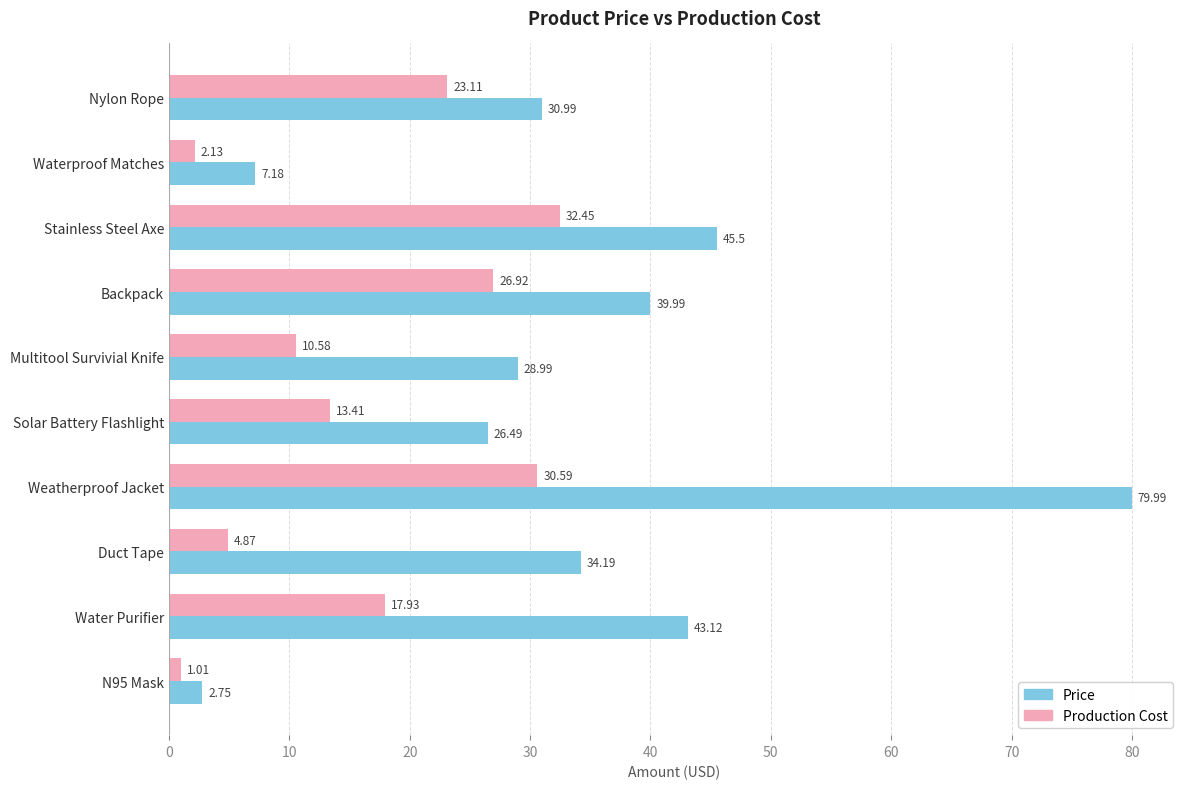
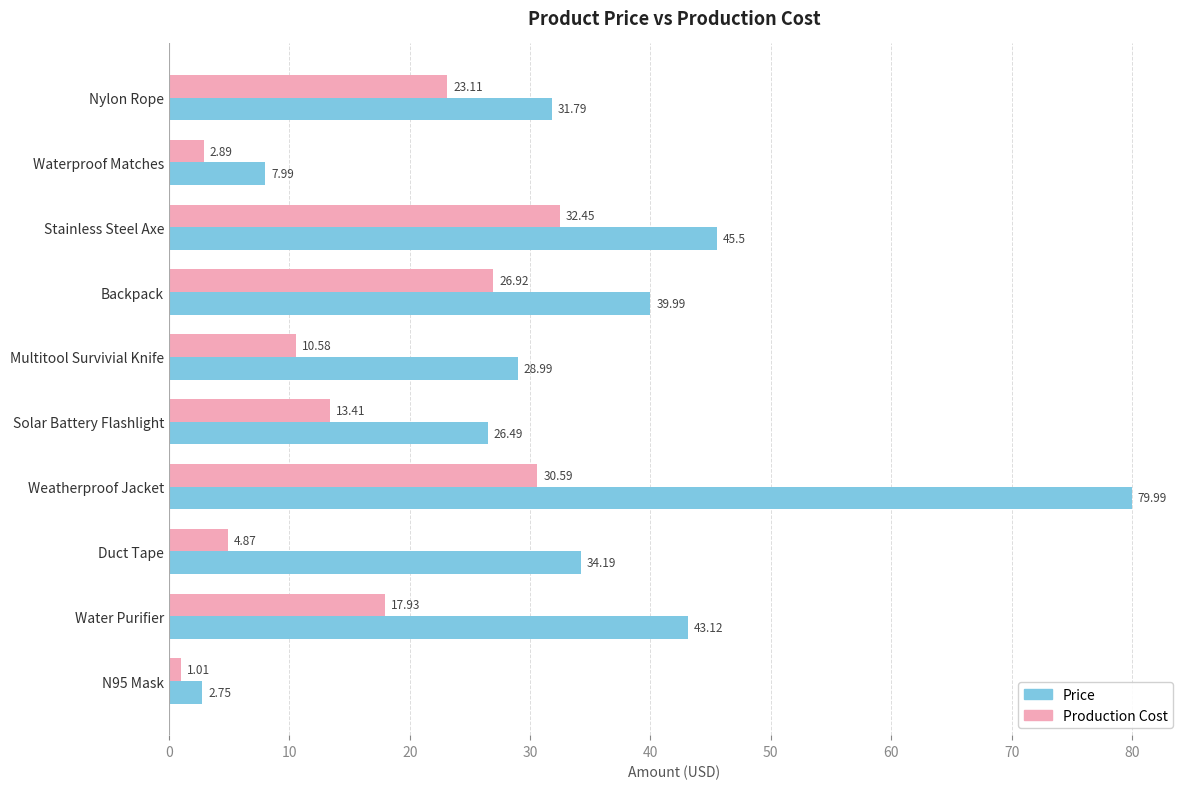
Price, Nylon Rope: 30.99 -> 31.79
Production Cost, Waterproof Matches: 2.13 -> 2.89
Price, Waterproof Matches: 7.18 -> 7.99
